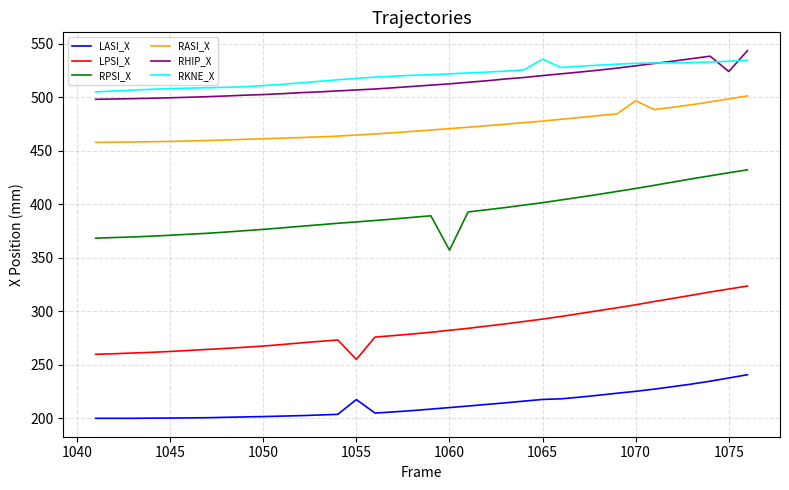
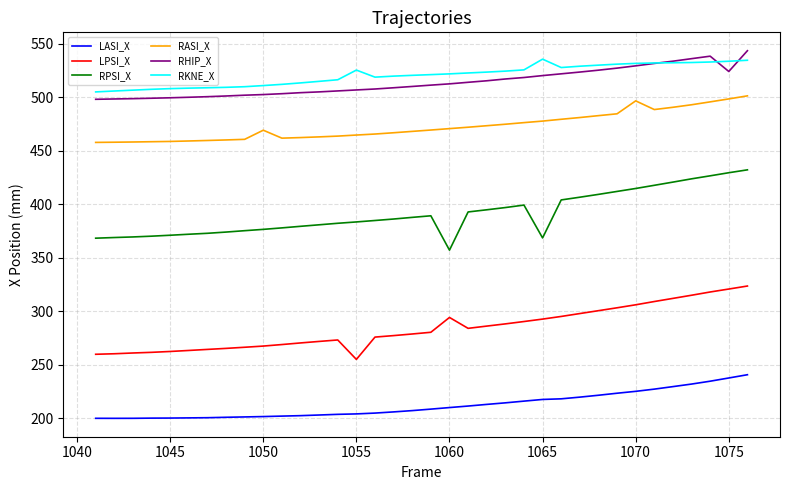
RASI_X, 1050: 461 -> 469
LASI_X, 1055: 217 -> 204
RKNE_X, 1055: 518 -> 525
LPSI_X, 1060: 282 -> 294
RPSI_X, 1065: 401 -> 368
